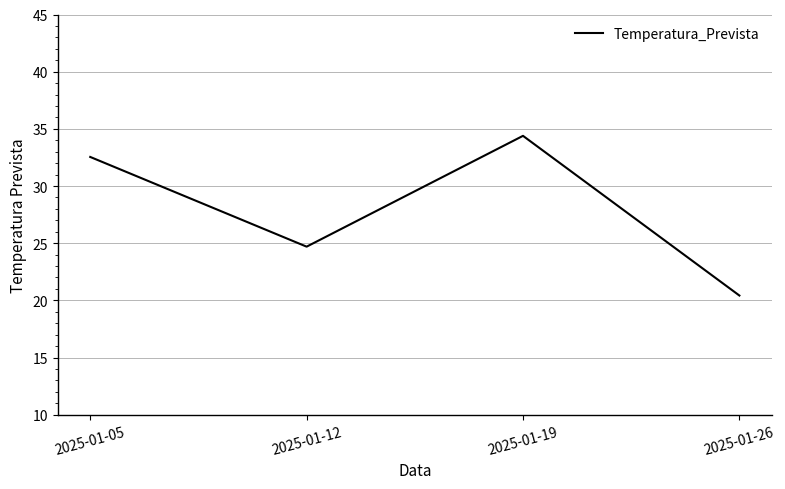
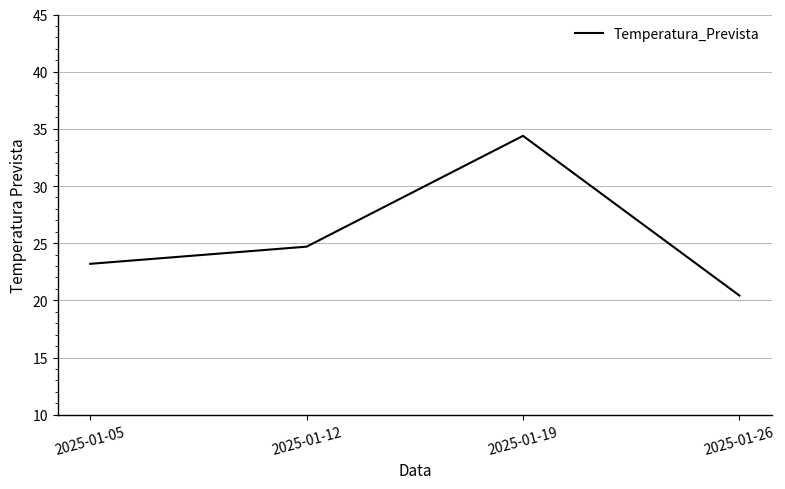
2025-01-05: 32.5 -> 23.2
